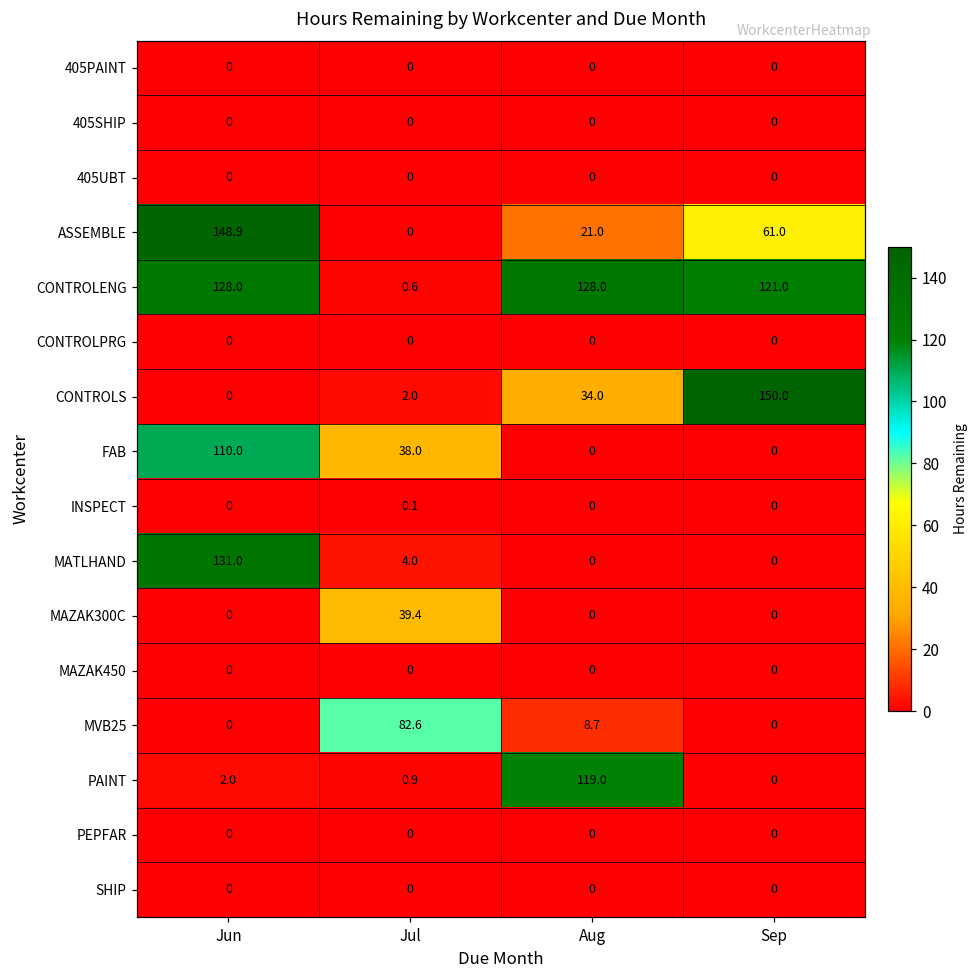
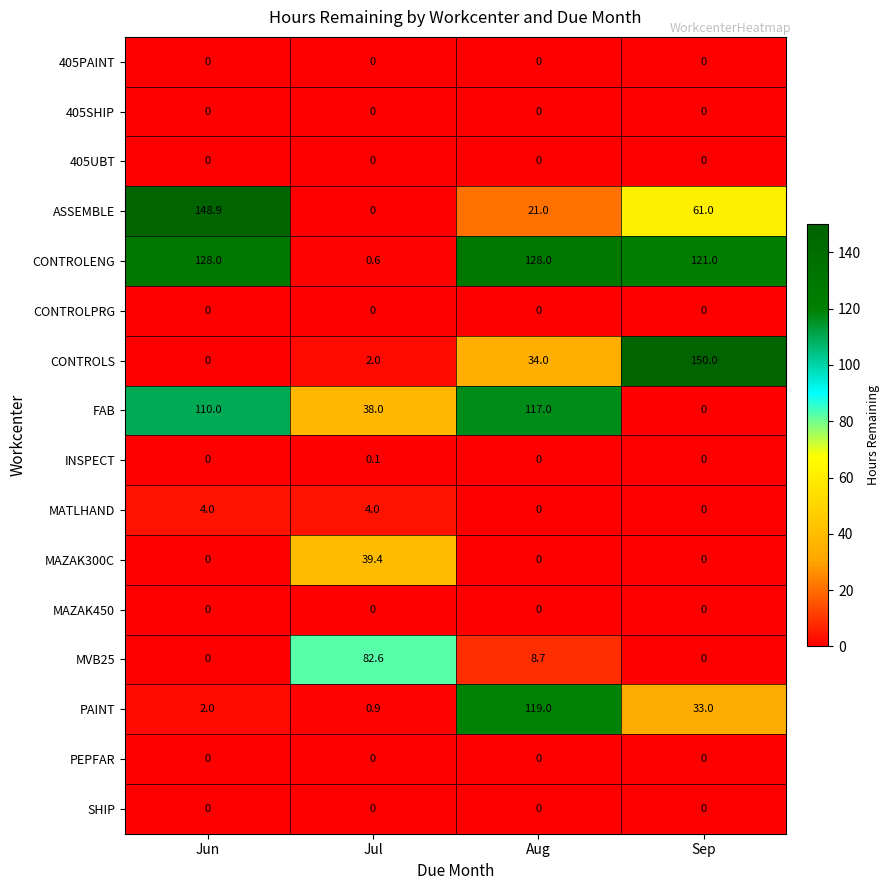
FAB, Aug: 0 -> 117.0
MATLHAND, Jun: 131.0 -> 4.0
PAINT, Sep: 0 -> 33.0
